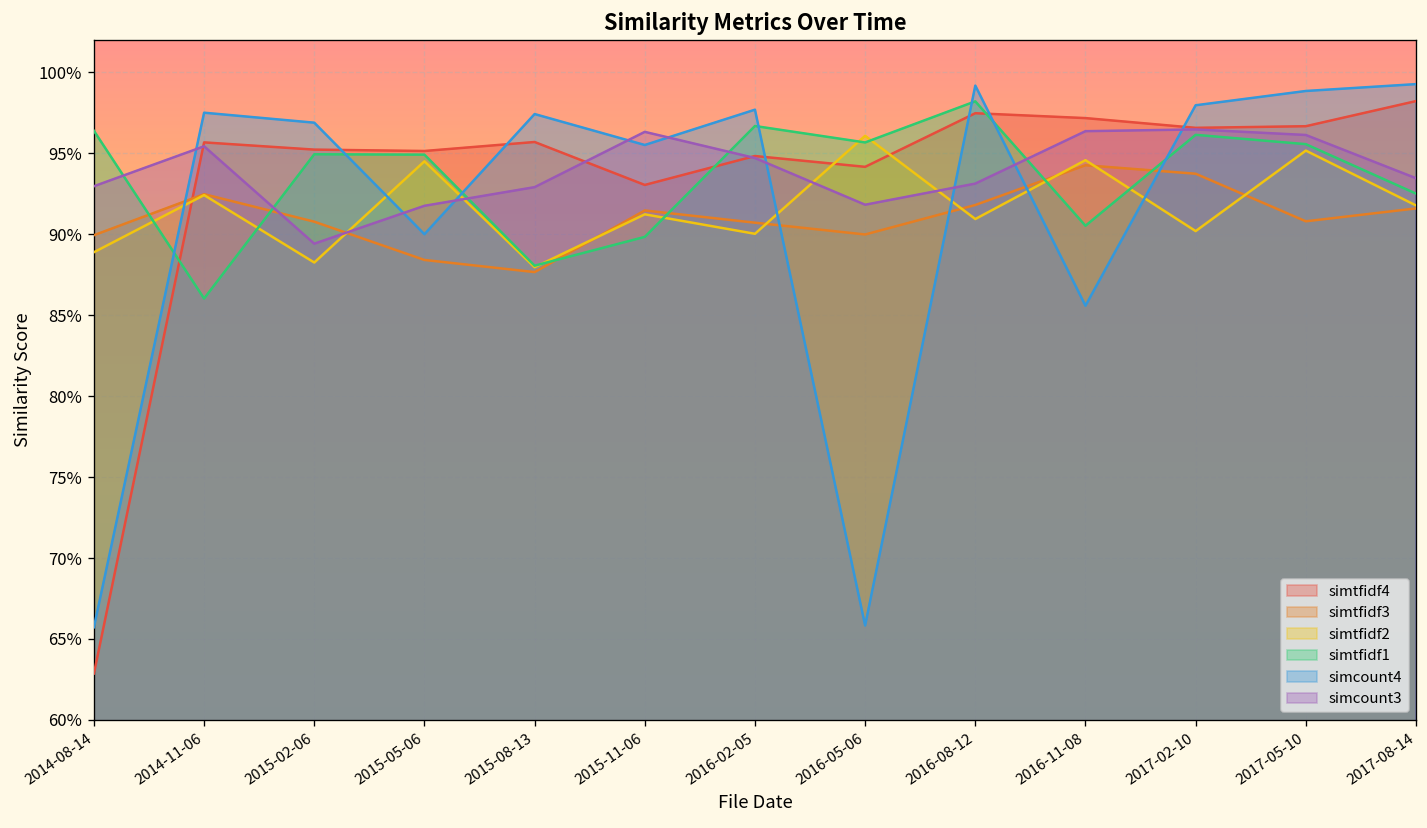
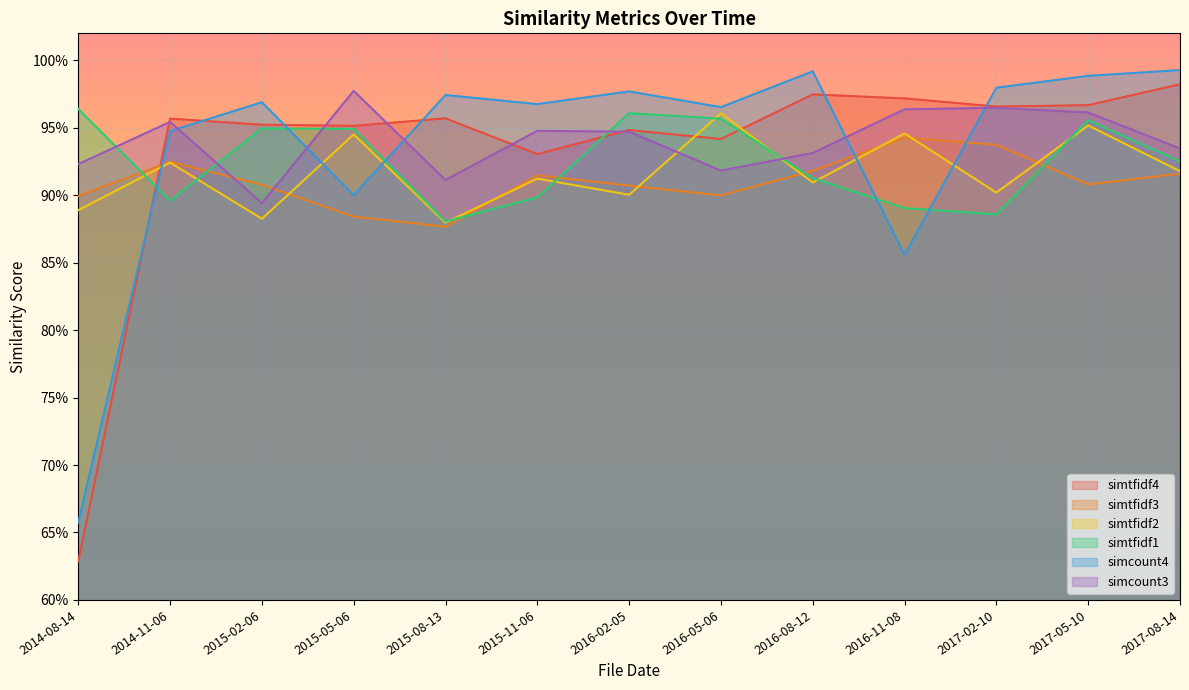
simcount3, 2014-08-14: 93.0% -> 92.3%
simtfidf1, 2014-11-06: 86.0% -> 89.6%
simcount4, 2014-11-06: 97.5% -> 94.8%
simcount3, 2015-05-06: 91.8% -> 97.7%
simcount3, 2015-08-13: 92.9% -> 91.1%
simcount4, 2015-11-06: 95.5% -> 96.8%
simcount3, 2015-11-06: 96.3% -> 94.8%
simtfidf1, 2016-02-05: 96.7% -> 96.1%
simcount4, 2016-05-06: 65.8% -> 96.5%
simtfidf1, 2016-08-12: 98.2% -> 91.3%
simtfidf1, 2016-11-08: 90.5% -> 89.0%
simtfidf1, 2017-02-10: 96.1% -> 88.6%
